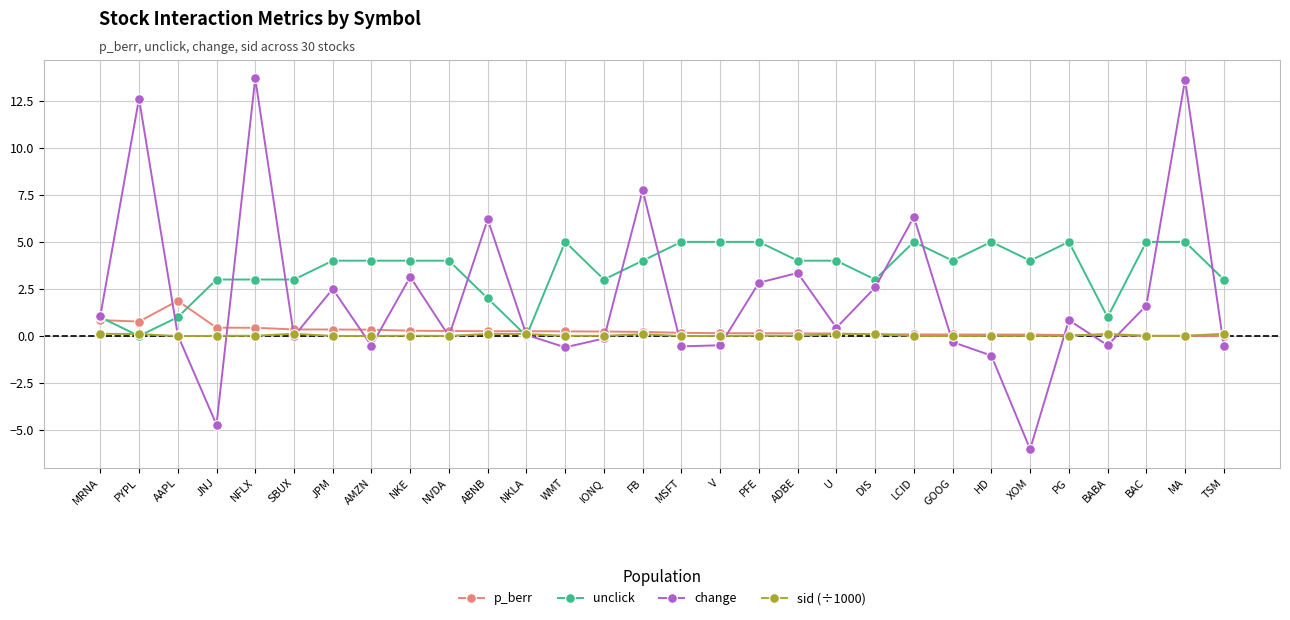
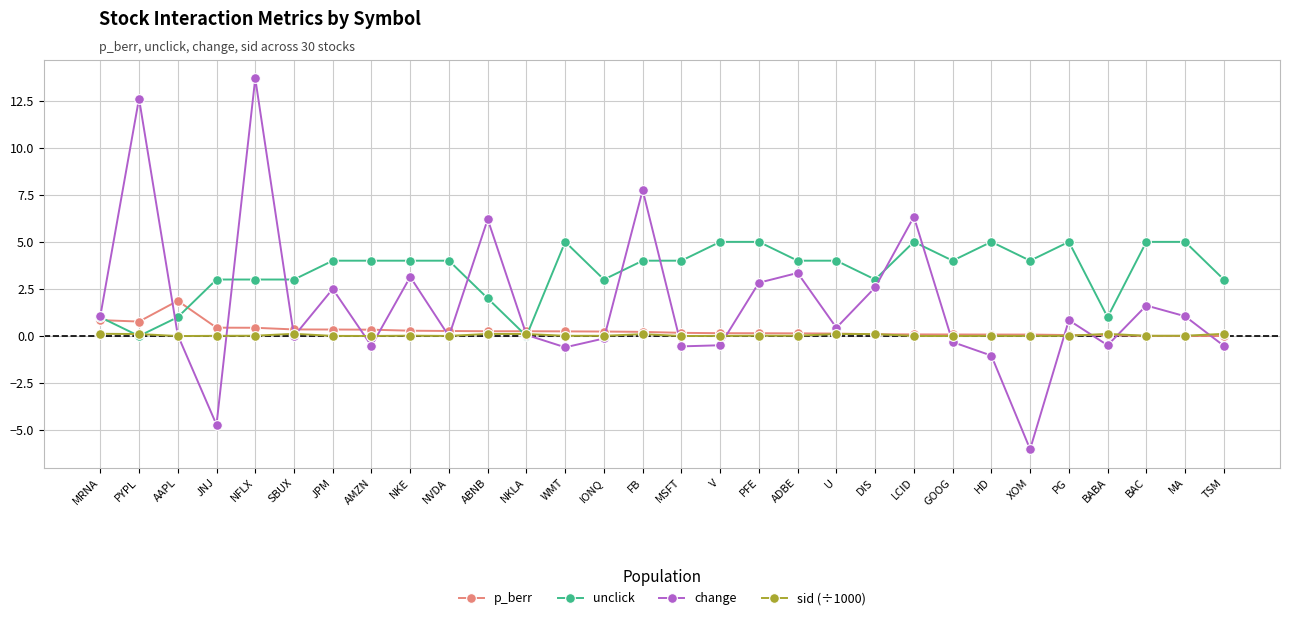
unclick, MSFT: 5 -> 4
change, MA: 13.6 -> 1.1
